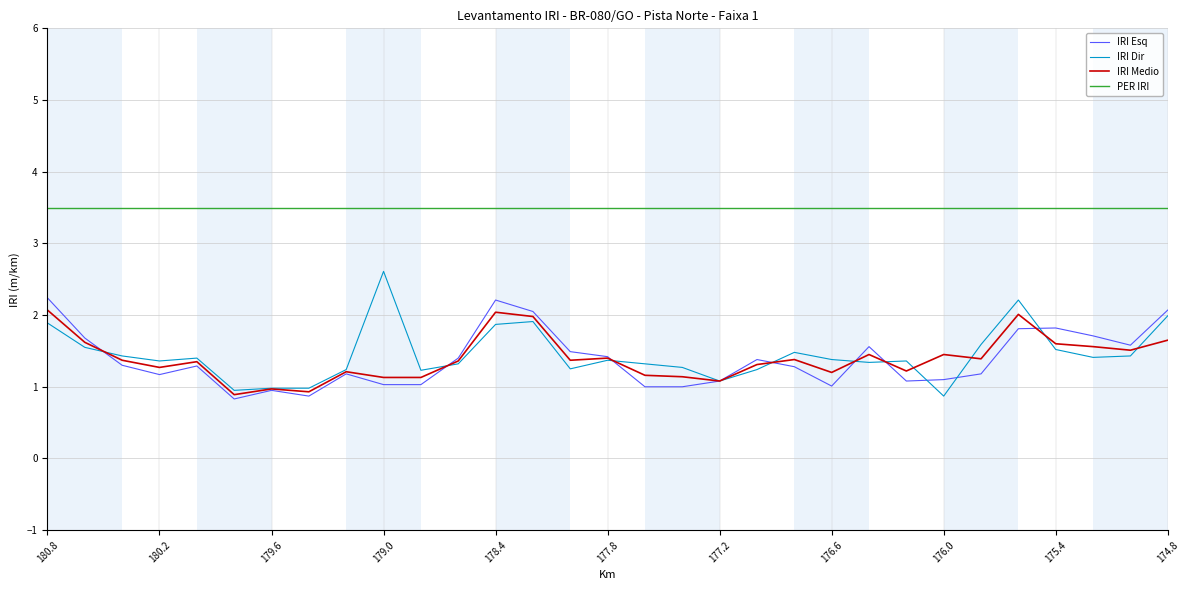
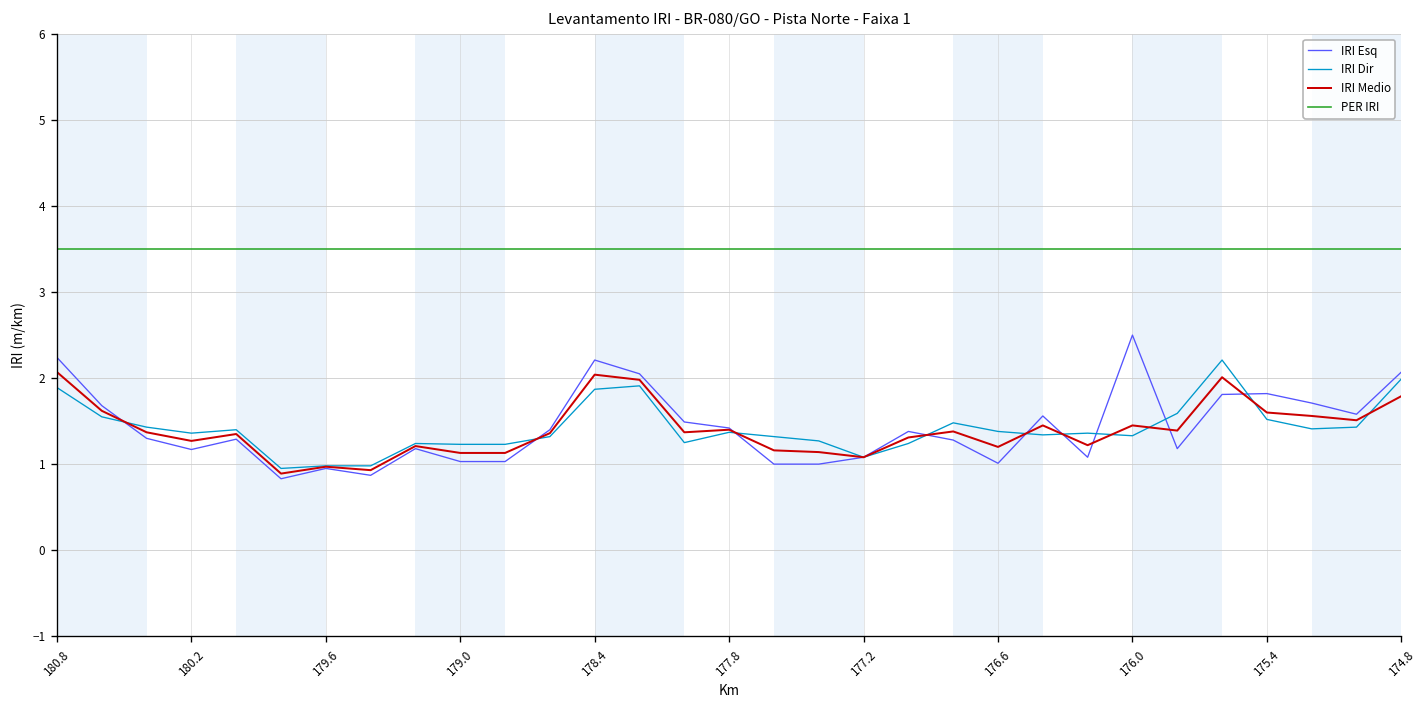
IRI Dir, 179.0: 2.6 -> 1.2
IRI Esq, 176.0: 1.1 -> 2.5
IRI Dir, 176.0: 0.9 -> 1.3
IRI Medio, 174.8: 1.7 -> 1.8
